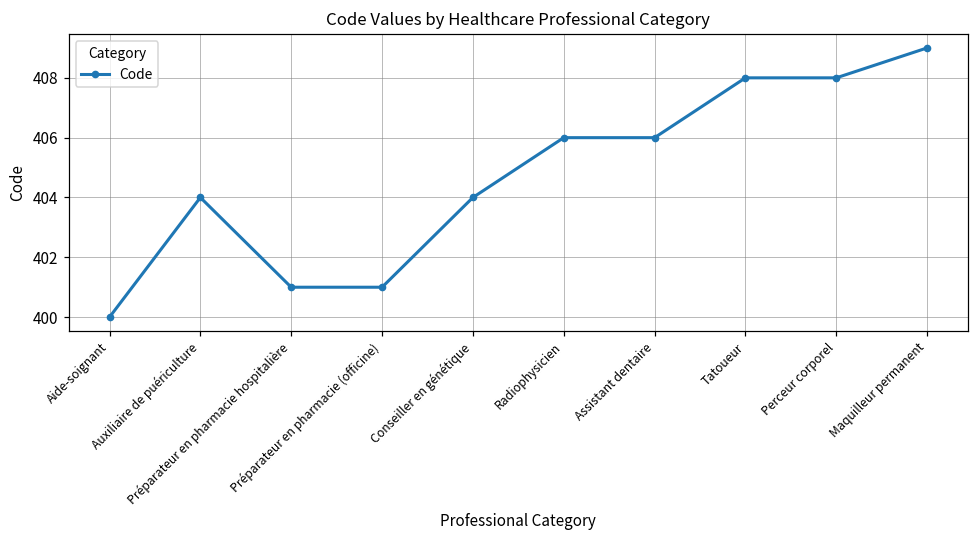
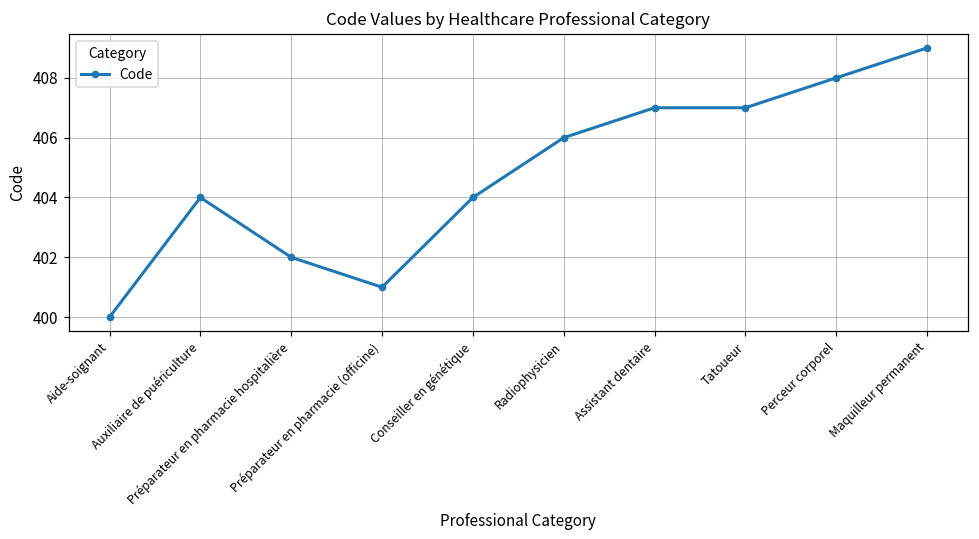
Préparateur en pharmacie hospitalière: 401 -> 402
Assistant dentaire: 406 -> 407
Tatoueur: 408 -> 407
